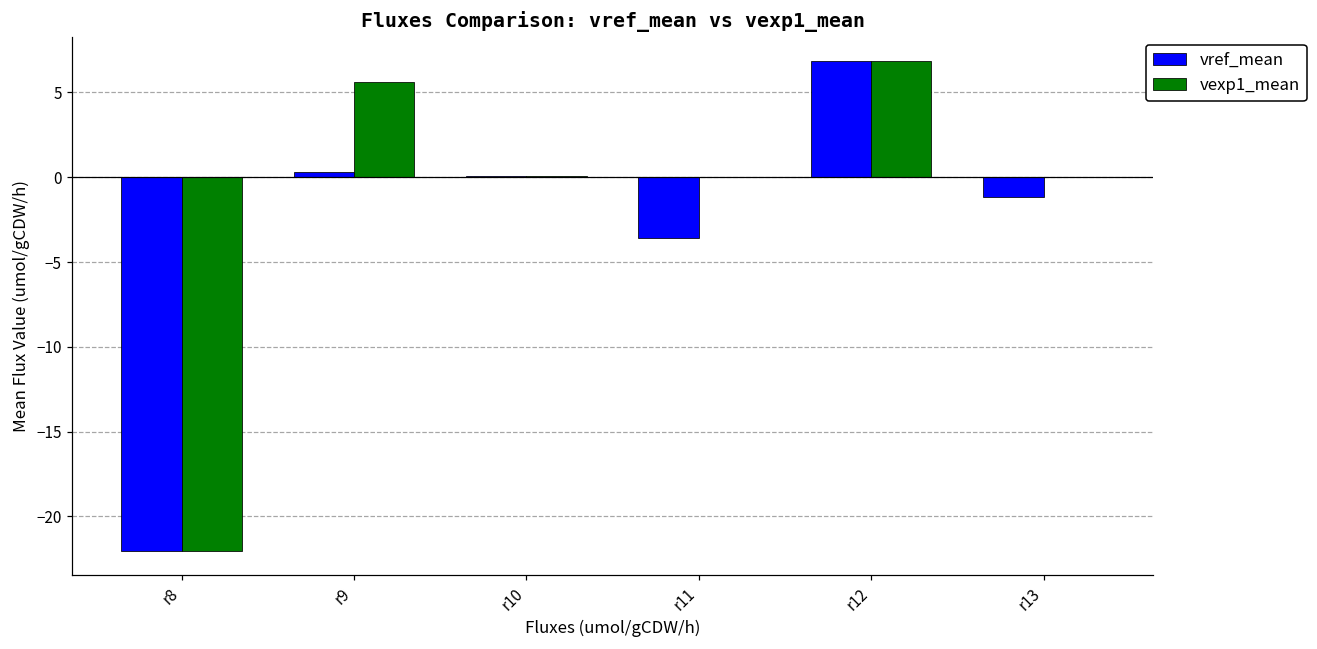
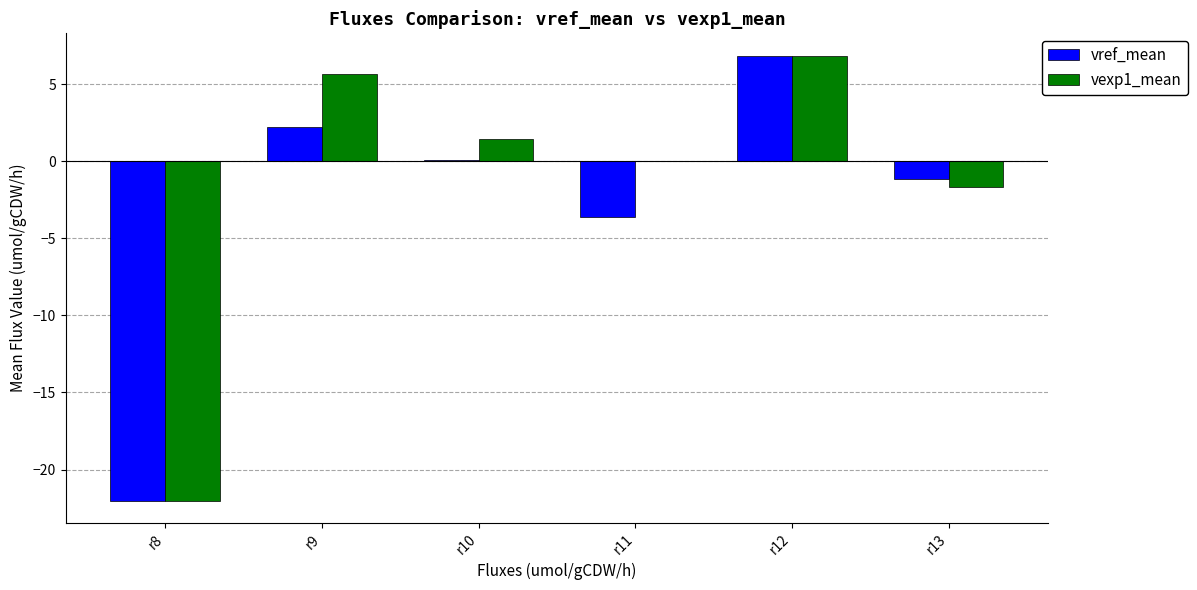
vref_mean, r9: 0.3 -> 2.2
vexp1_mean, r10: 0.1 -> 1.4
vexp1_mean, r13: 0.0 -> -1.6
